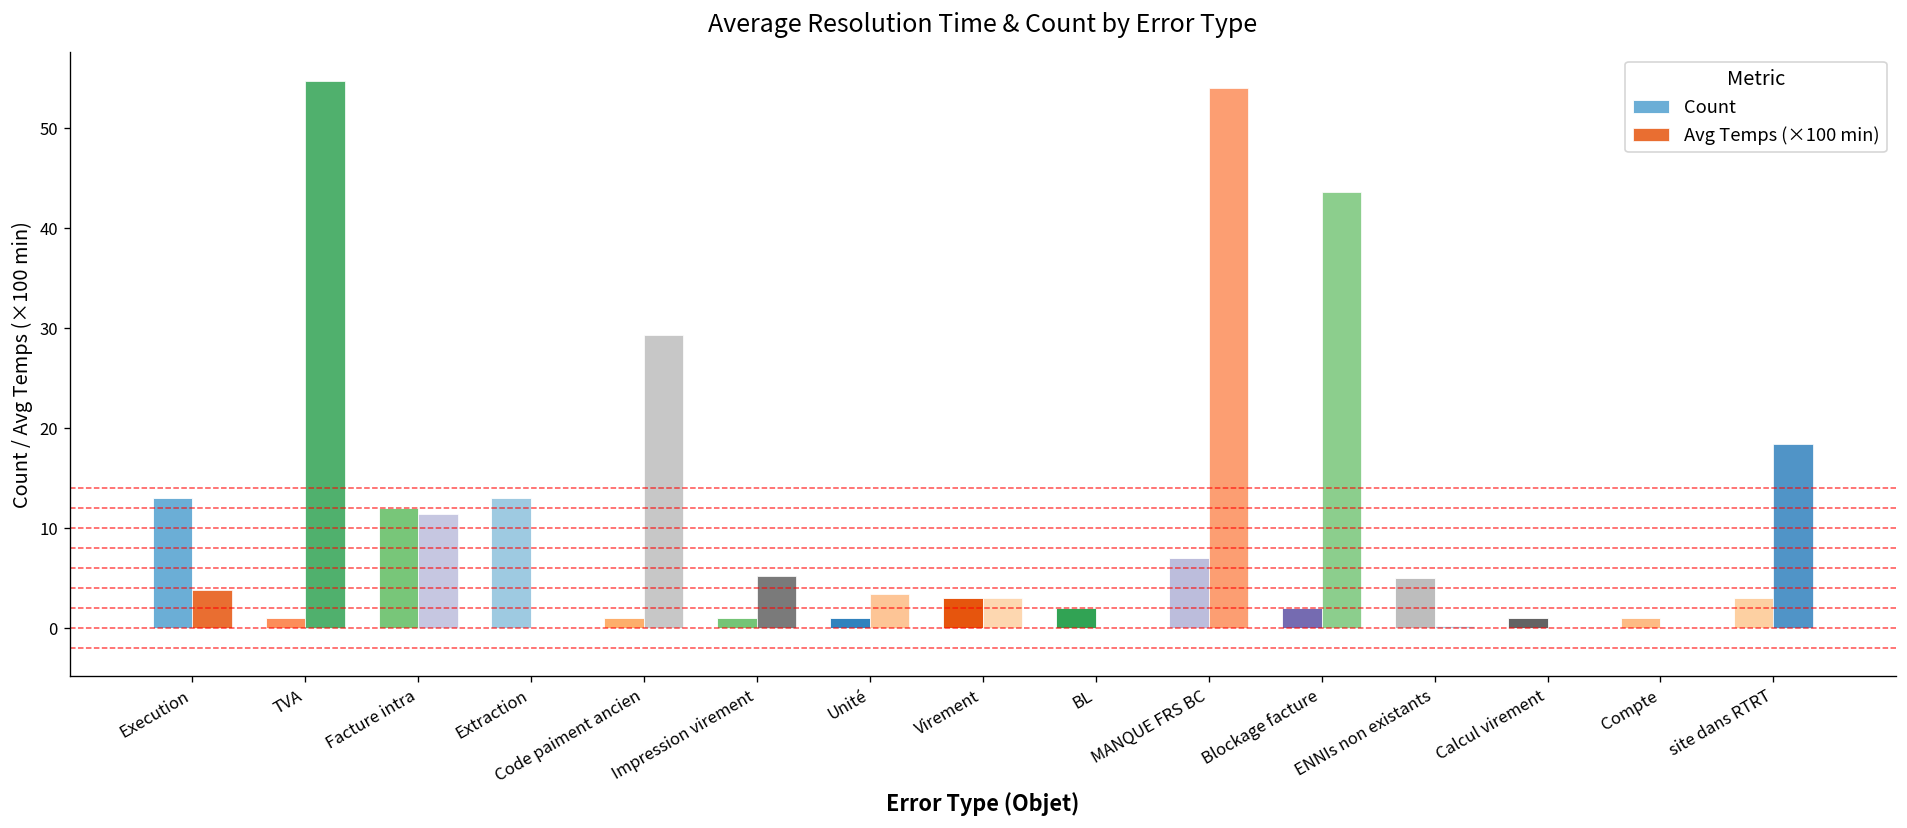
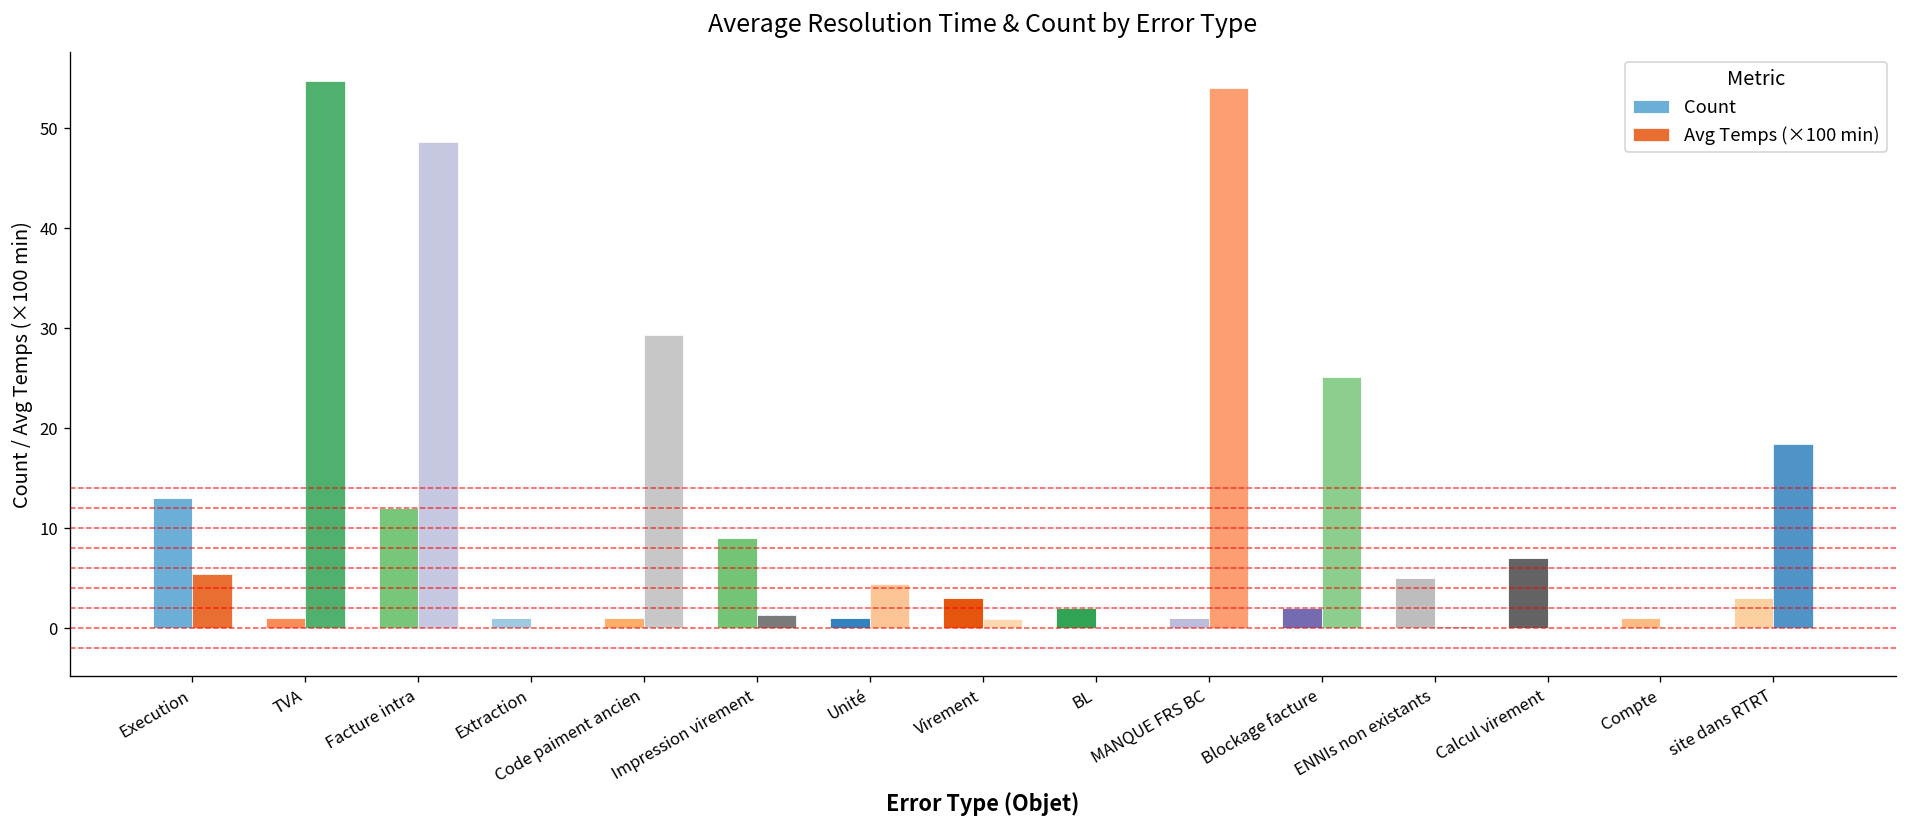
Avg Temps (×100 min), Execution: 4 -> 5
Avg Temps (×100 min), Facture intra: 11 -> 49
Count, Extraction: 13 -> 1
Count, Impression virement: 1 -> 9
Avg Temps (×100 min), Impression virement: 5 -> 1
Avg Temps (×100 min), Unité: 3 -> 4
Avg Temps (×100 min), Virement: 3 -> 1
Count, MANQUE FRS BC: 7 -> 1
Avg Temps (×100 min), Blockage facture: 44 -> 25
Count, Calcul virement: 1 -> 7
